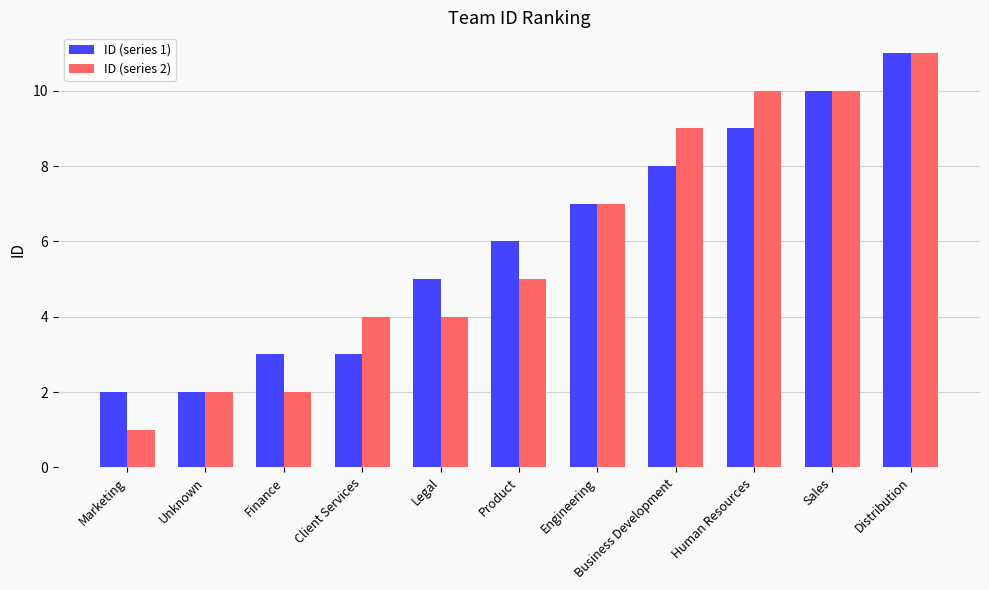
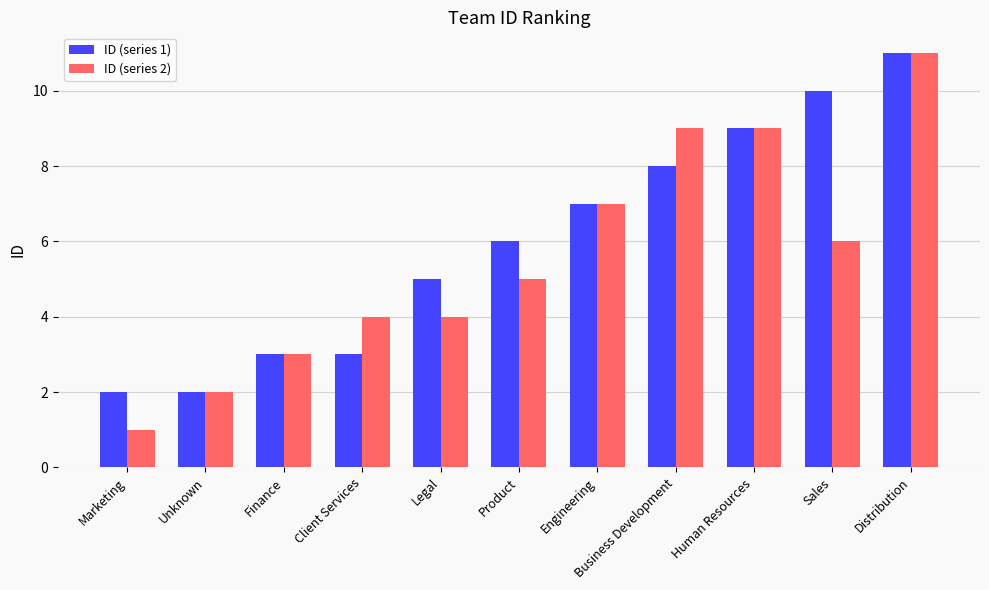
ID (series 2), Finance: 2 -> 3
ID (series 2), Human Resources: 10 -> 9
ID (series 2), Sales: 10 -> 6
